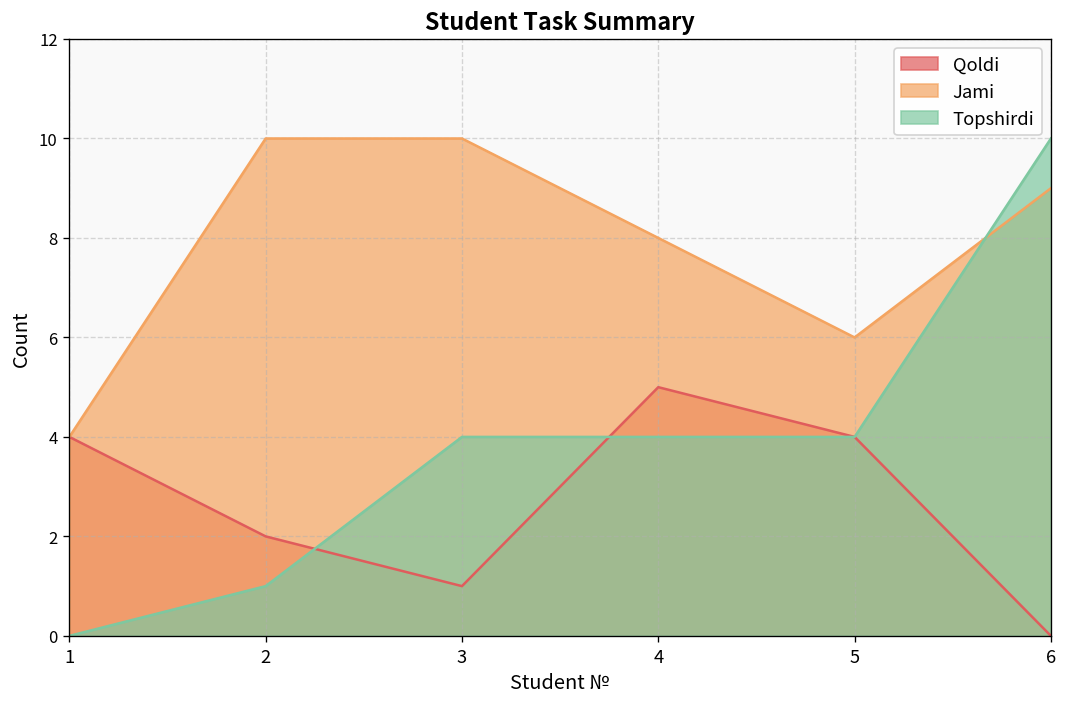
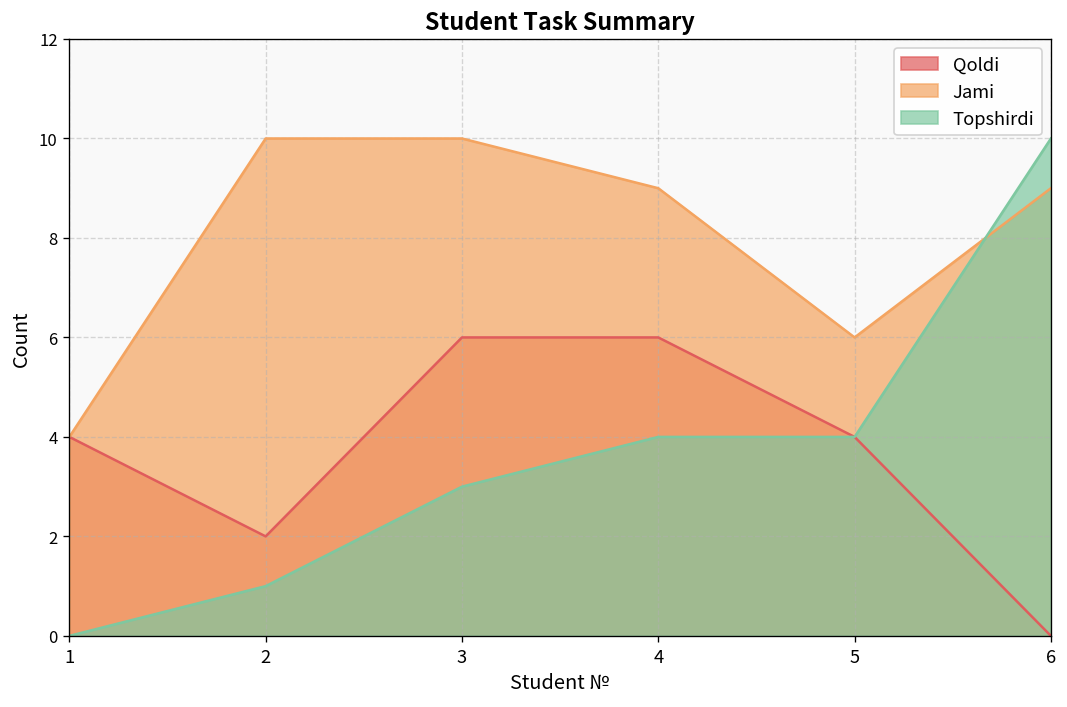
Qoldi, 3: 1 -> 6
Topshirdi, 3: 4 -> 3
Qoldi, 4: 5 -> 6
Jami, 4: 8 -> 9
